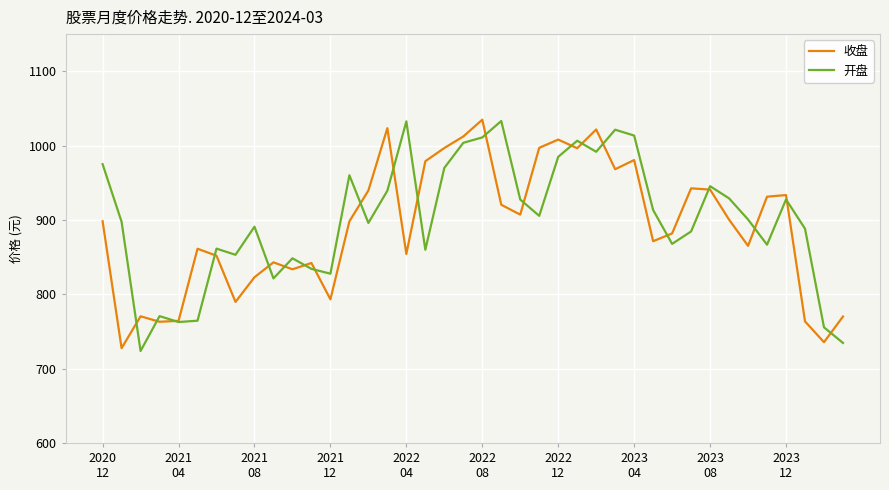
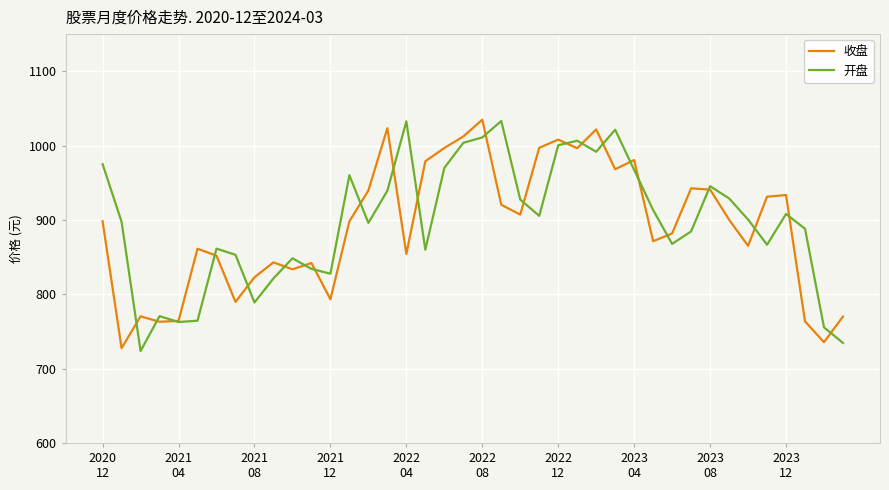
开盘, 2021 08: 890 -> 790
开盘, 2022 12: 980 -> 1000
开盘, 2023 04: 1010 -> 970
开盘, 2023 12: 930 -> 910
